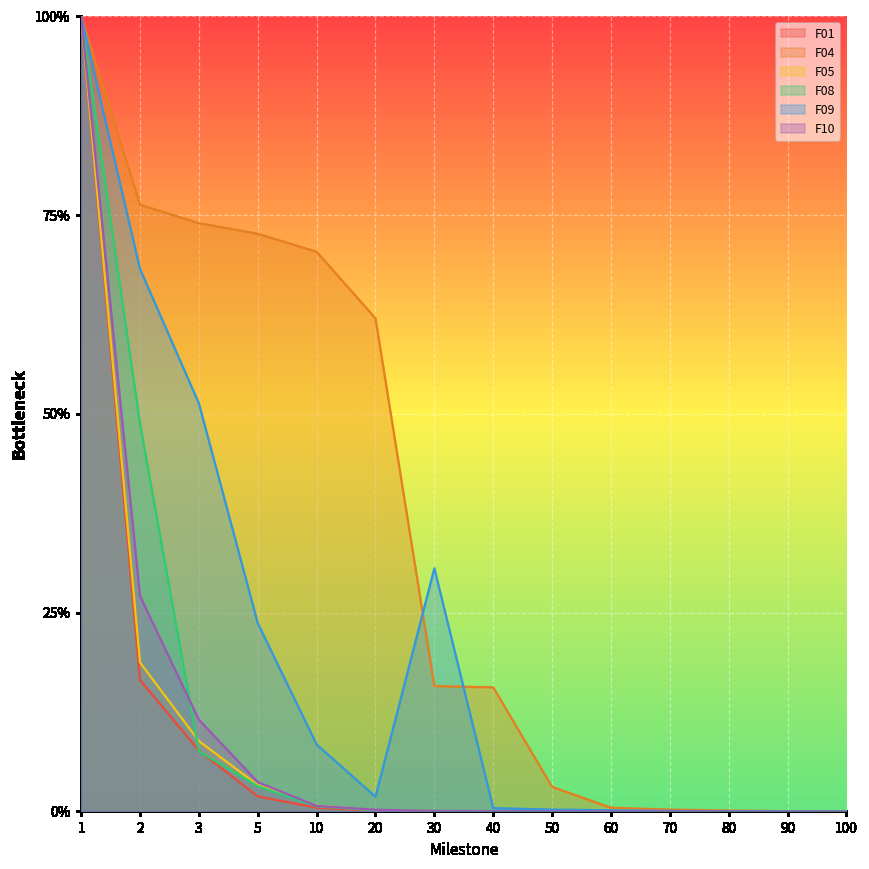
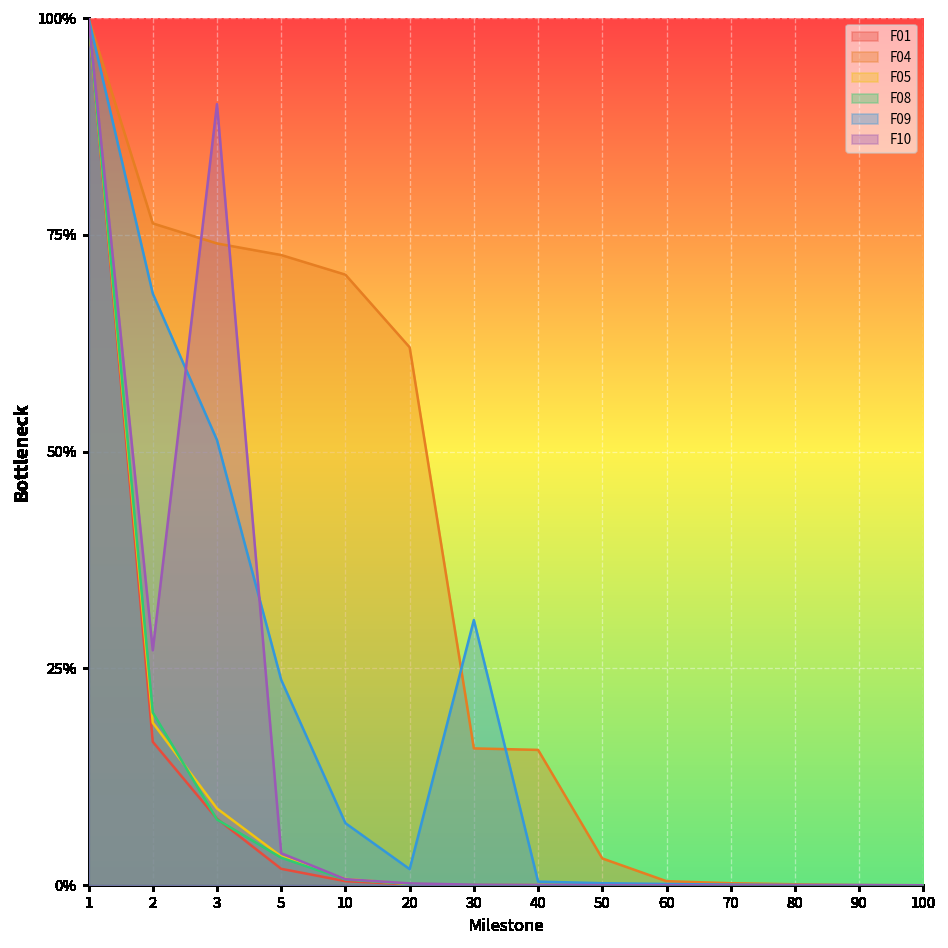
F08, 2: 49% -> 20%
F10, 3: 12% -> 90%
F09, 10: 8% -> 7%
